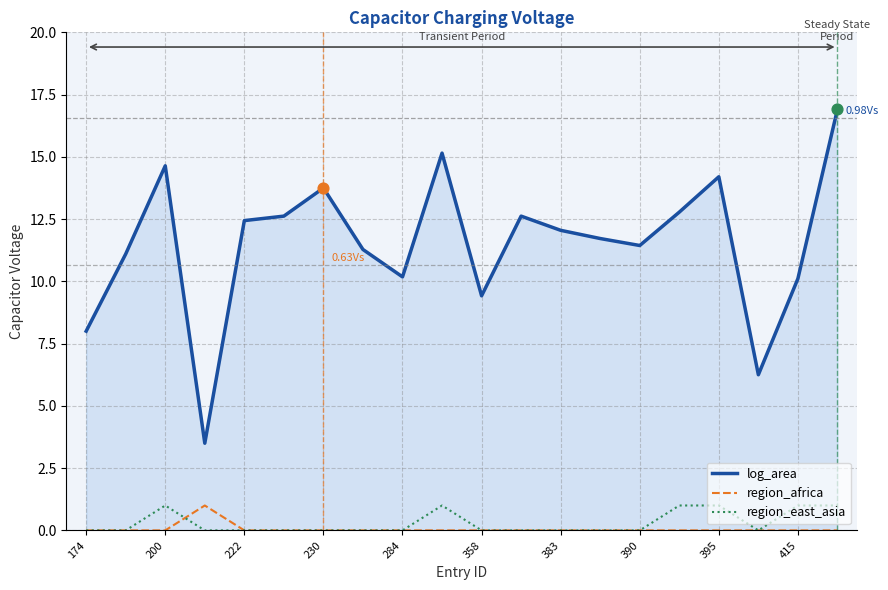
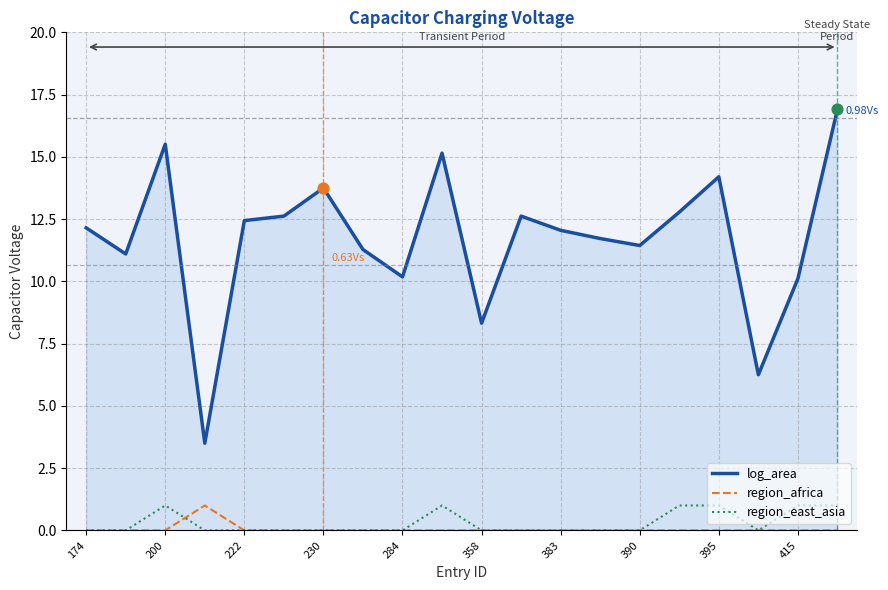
log_area, 174: 8.0 -> 12.2
log_area, 200: 14.6 -> 15.5
log_area, 358: 9.4 -> 8.3
